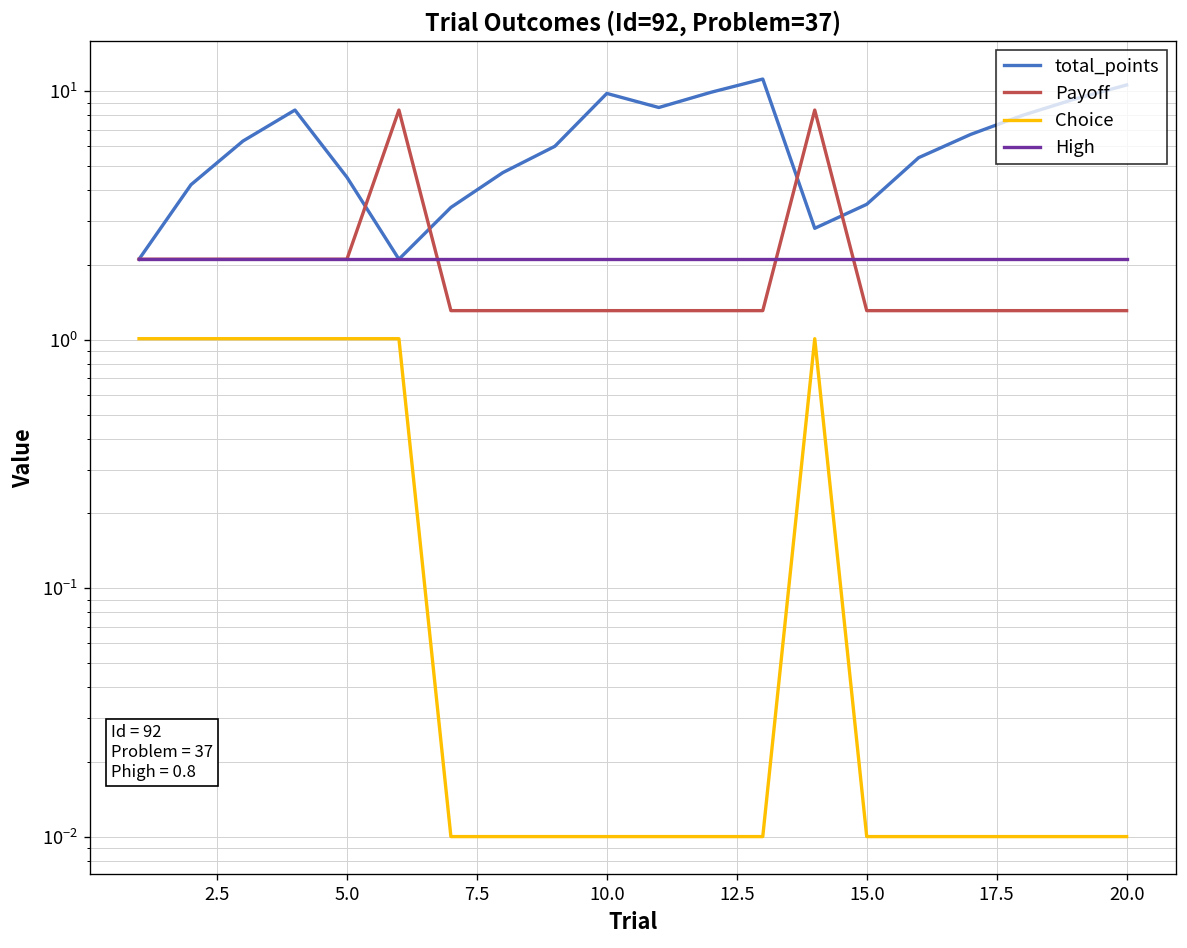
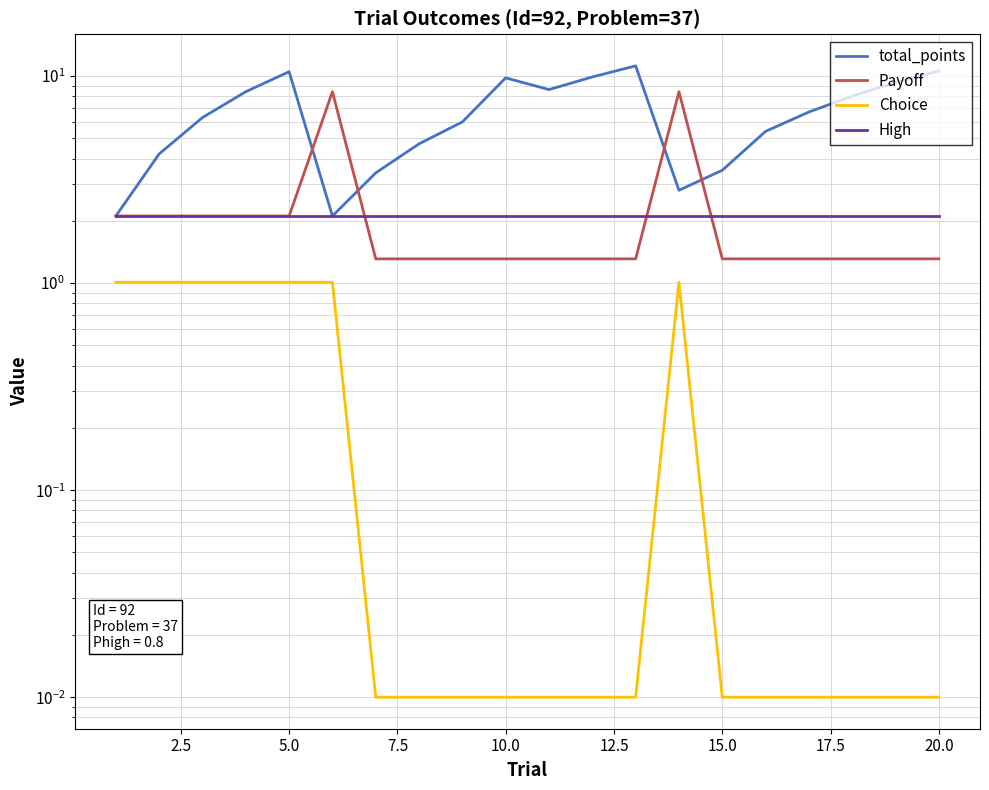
total_points, 5.0: 4.5 -> 11
